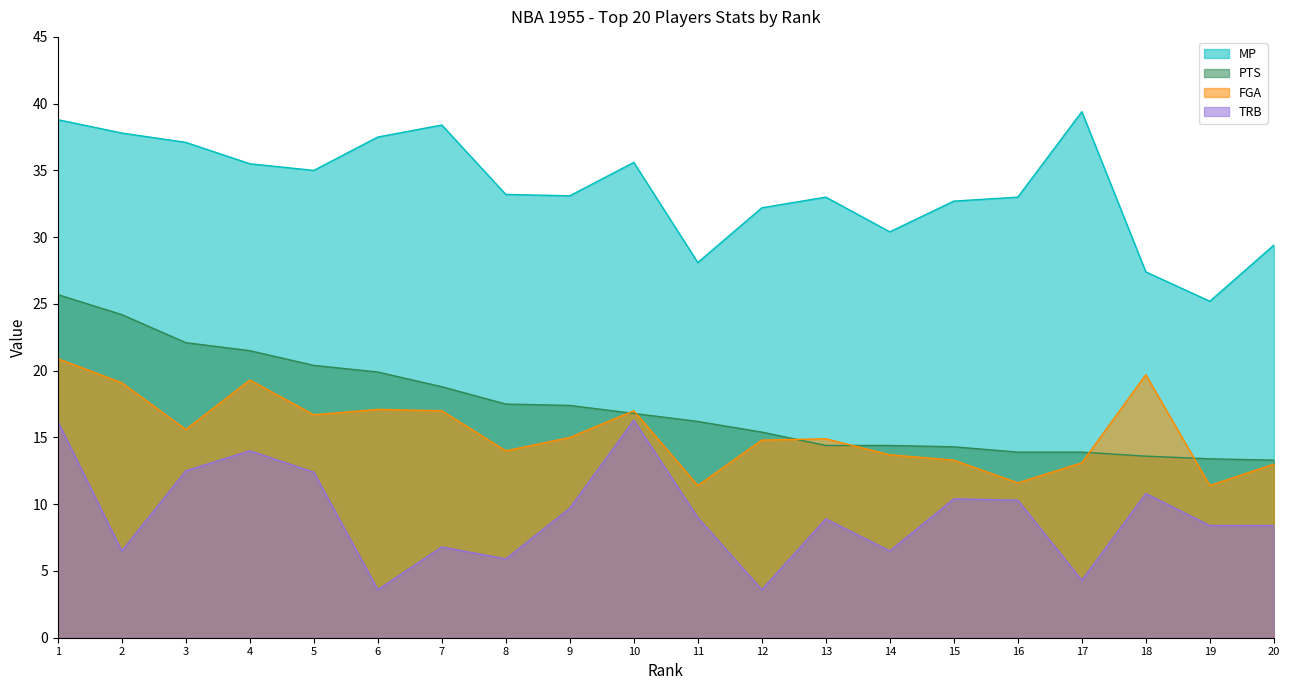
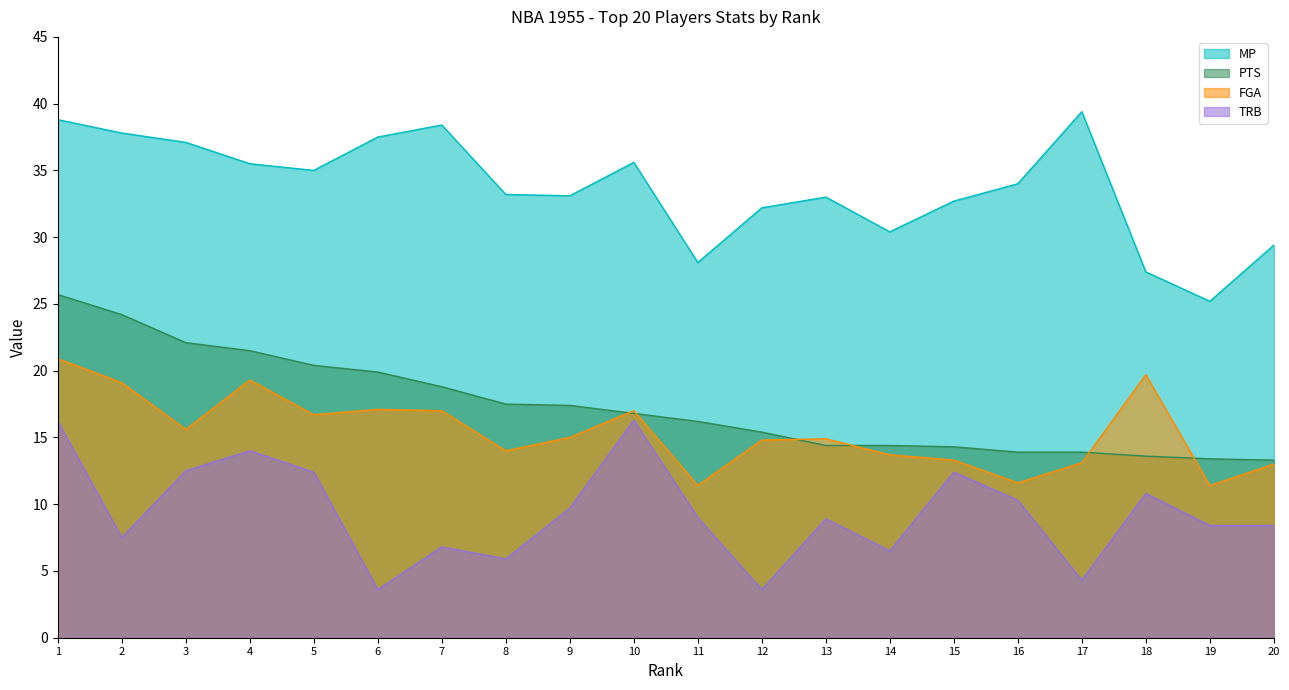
TRB, 2: 6.5 -> 7.5
TRB, 15: 10.4 -> 12.4
MP, 16: 33 -> 34
